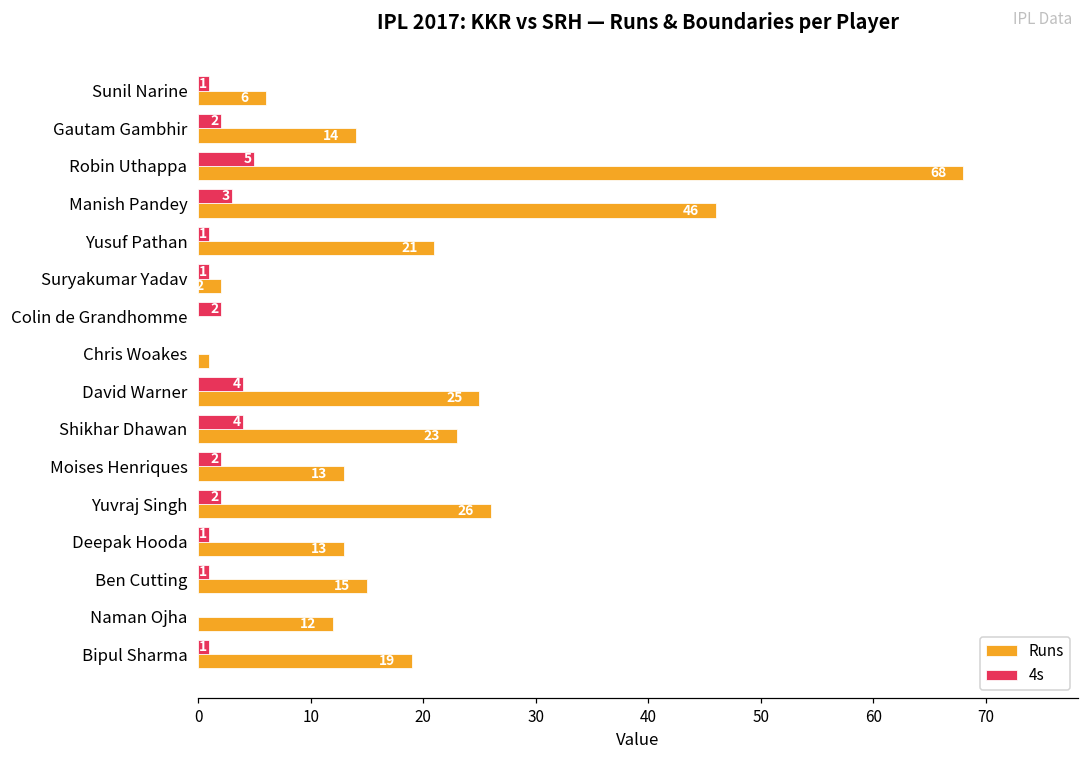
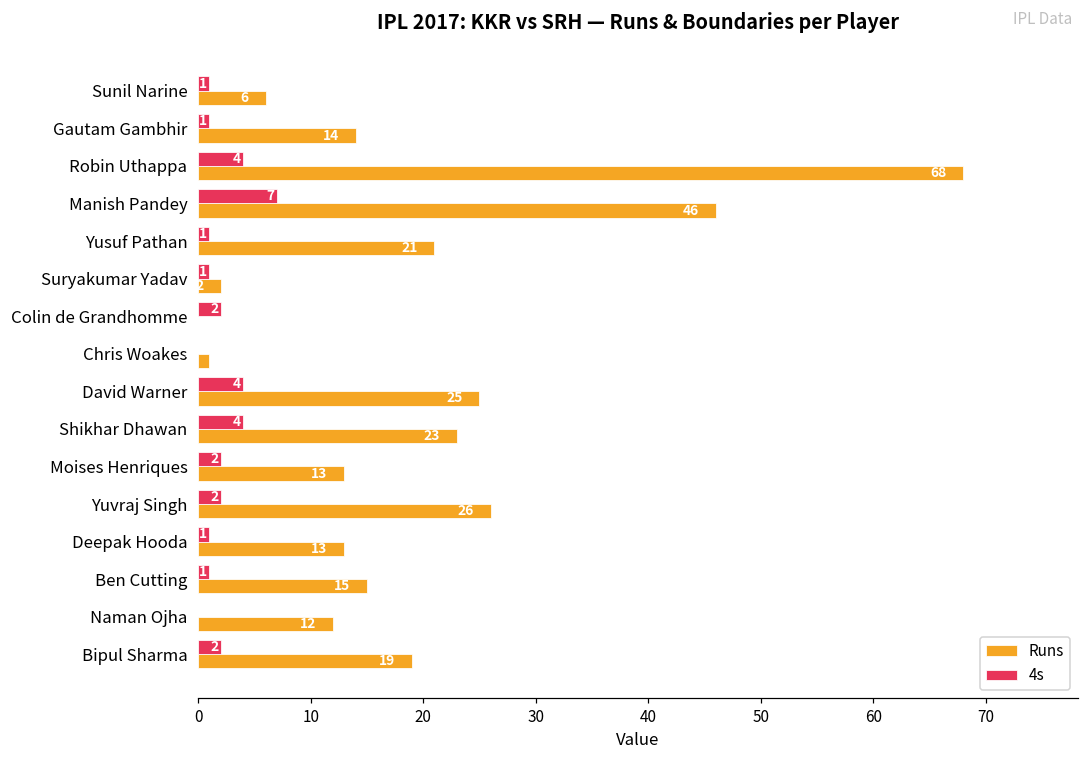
4s, Gautam Gambhir: 2 -> 1
4s, Robin Uthappa: 5 -> 4
4s, Manish Pandey: 3 -> 7
4s, Bipul Sharma: 1 -> 2
